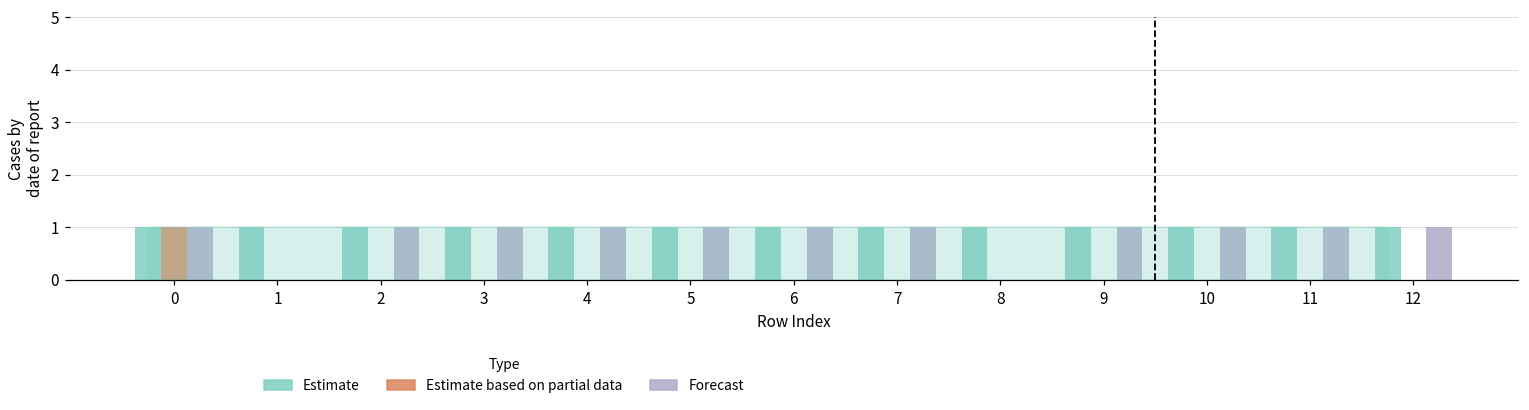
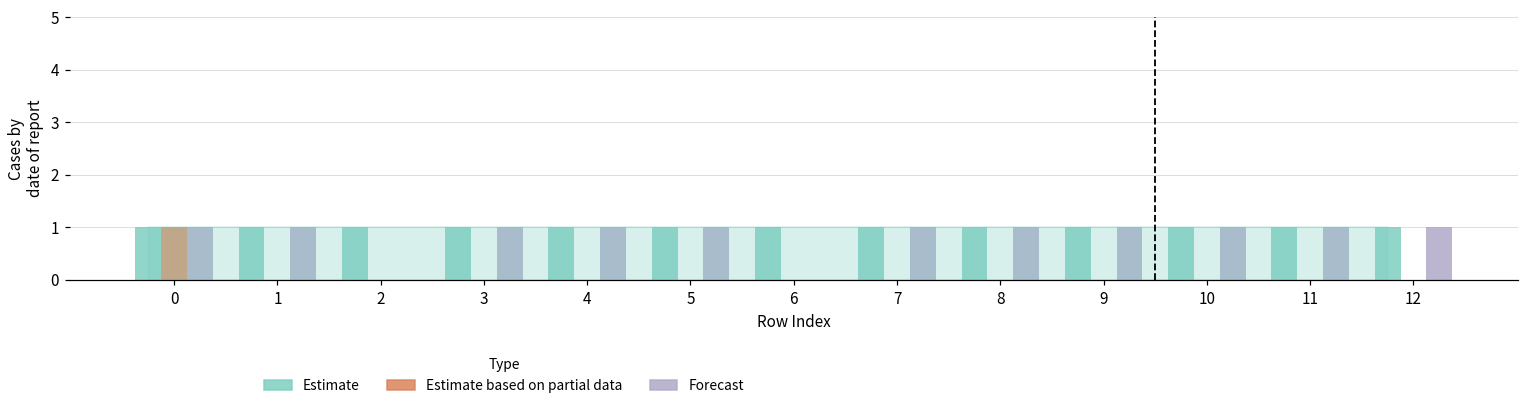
Forecast, 1: 0 -> 1
Forecast, 2: 1 -> 0
Forecast, 6: 1 -> 0
Forecast, 8: 0 -> 1
